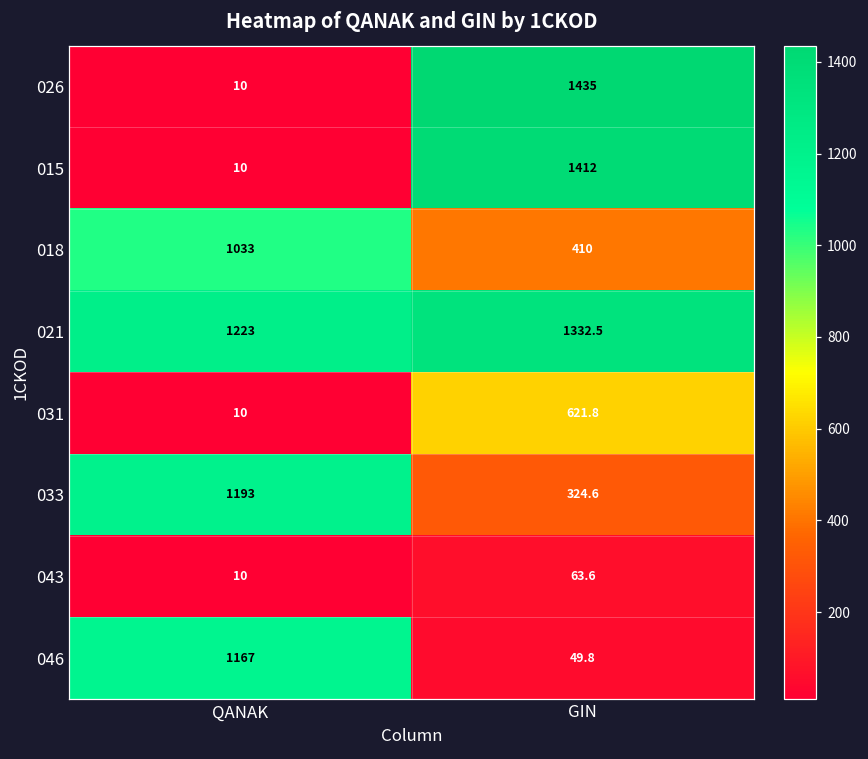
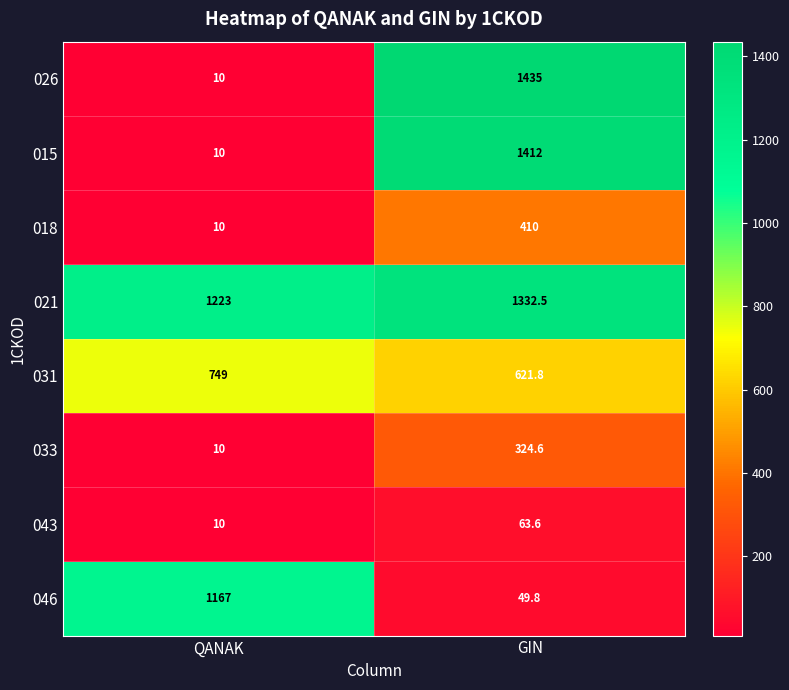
018, QANAK: 1033 -> 10
031, QANAK: 10 -> 749
033, QANAK: 1193 -> 10
